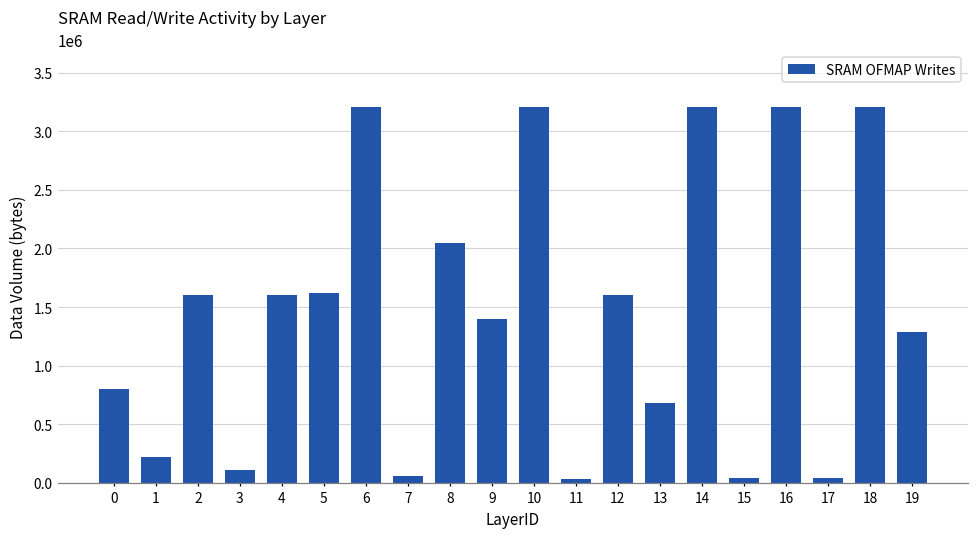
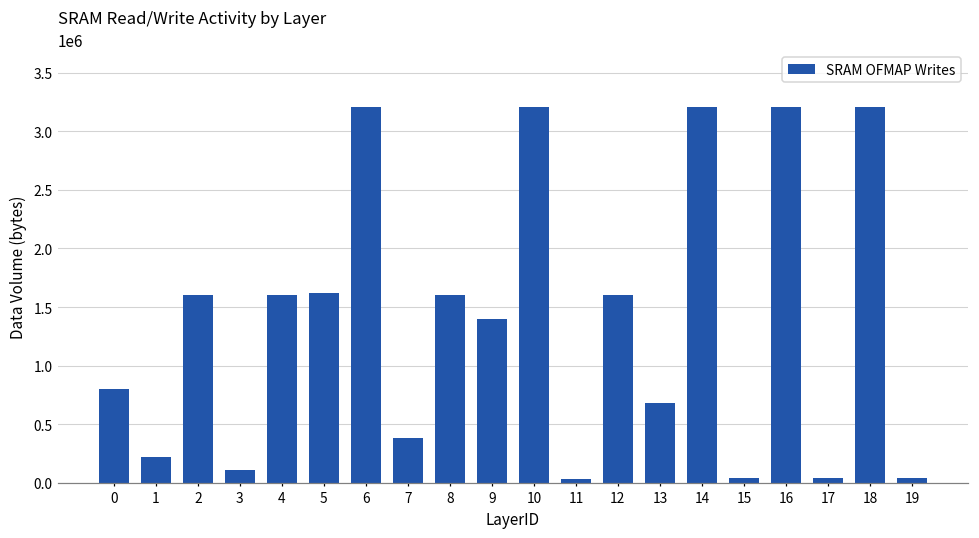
7: 60000 -> 390000
8: 2040000 -> 1610000
19: 1290000 -> 40000
